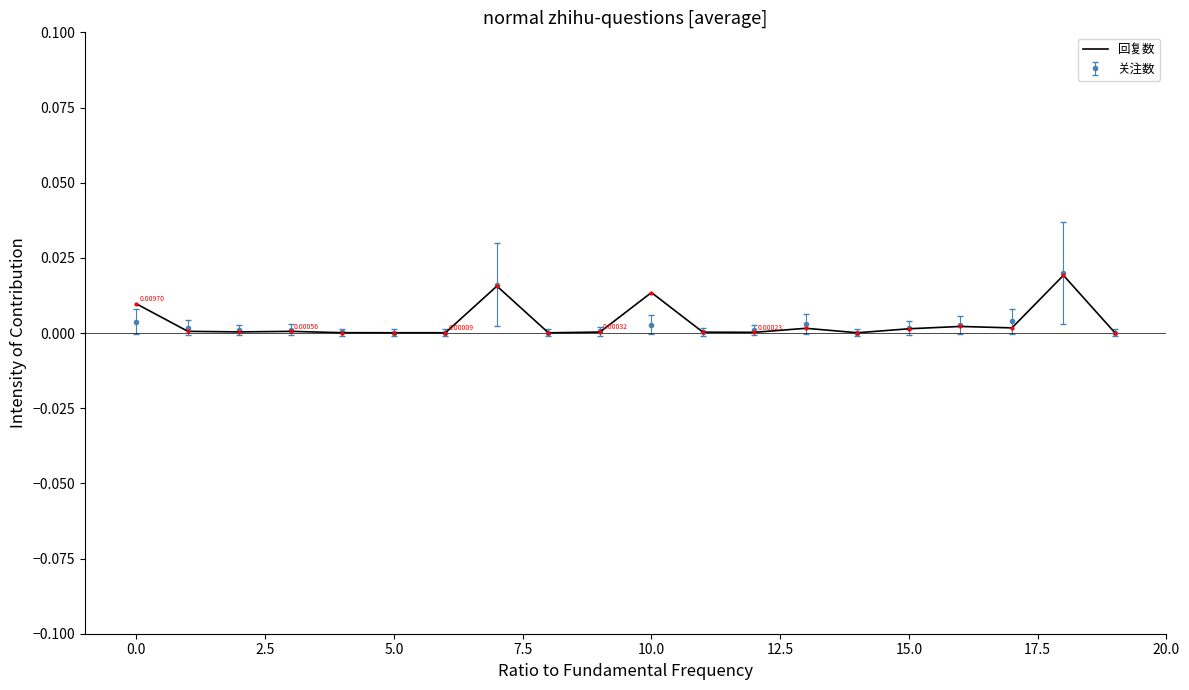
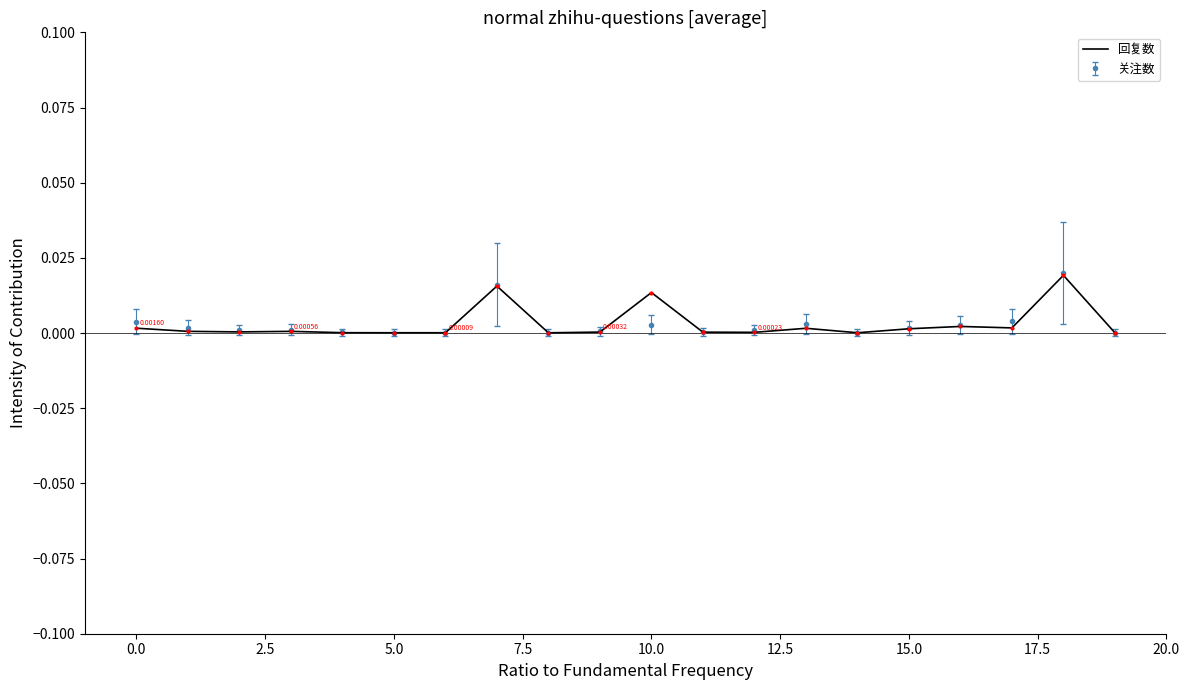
回复数, 0.0: 0.00970 -> 0.00160
